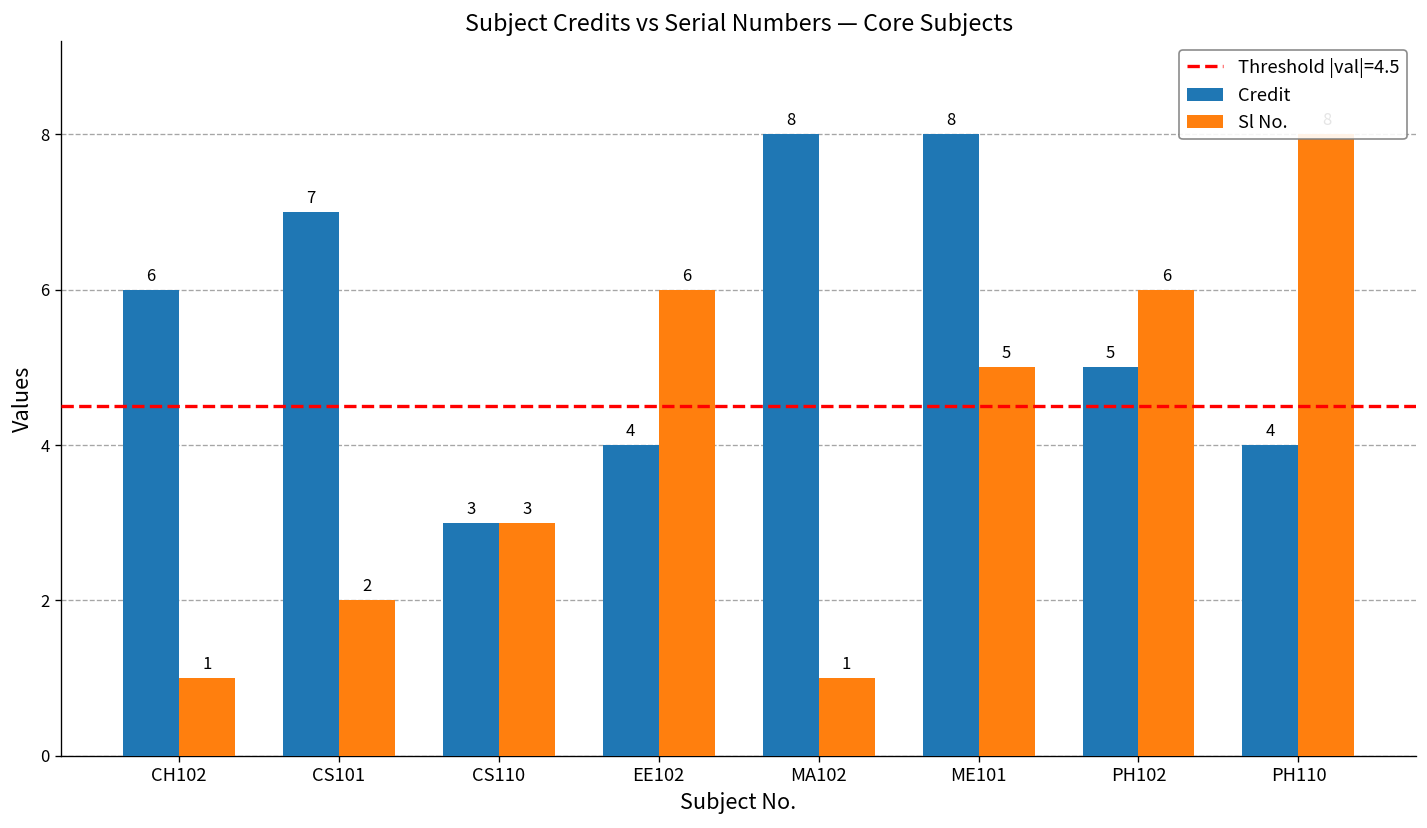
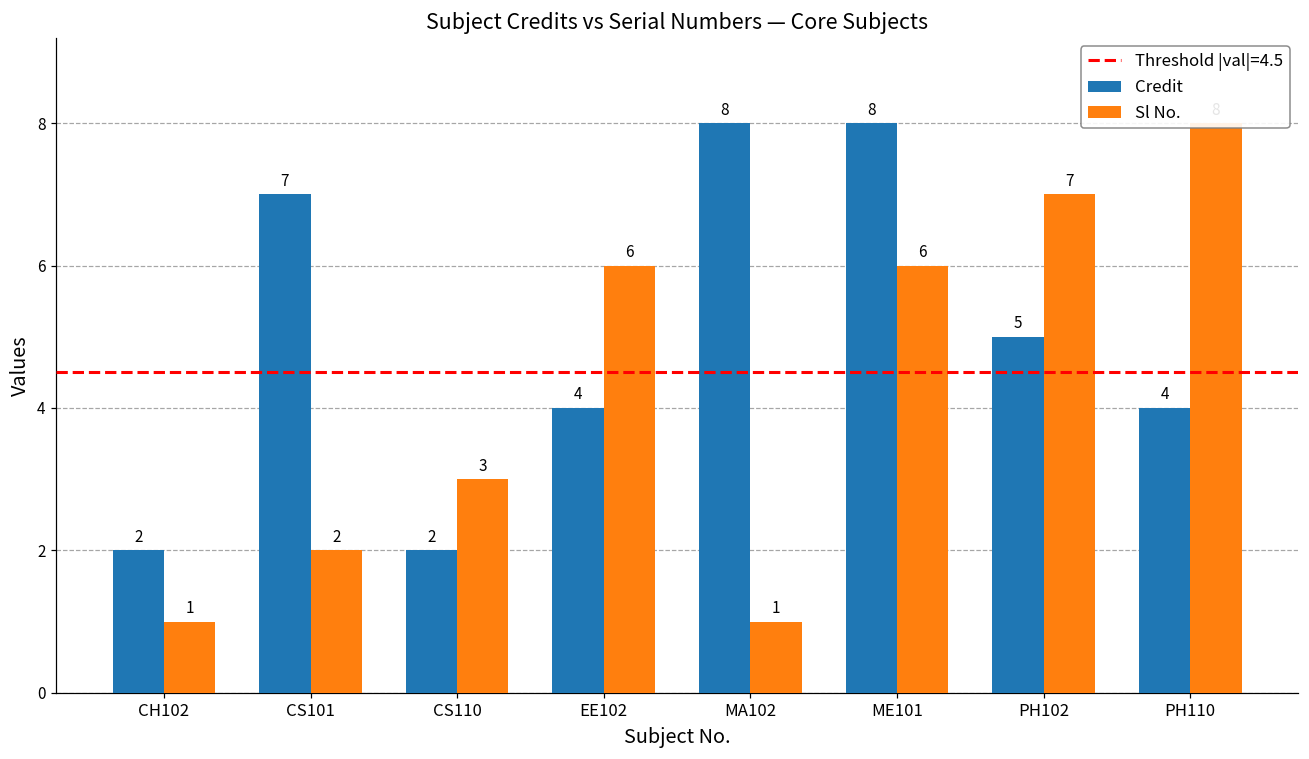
Credit, CH102: 6 -> 2
Credit, CS110: 3 -> 2
Sl No., ME101: 5 -> 6
Sl No., PH102: 6 -> 7
